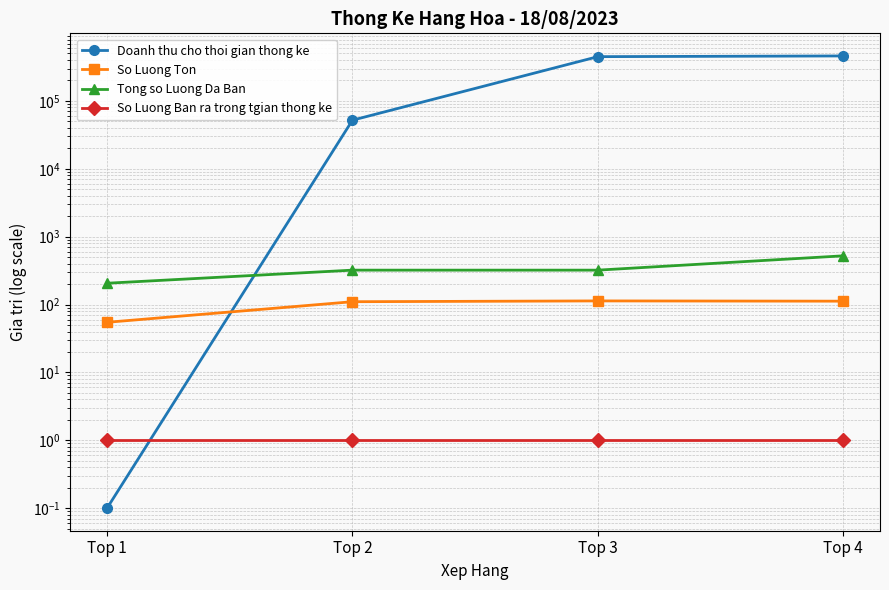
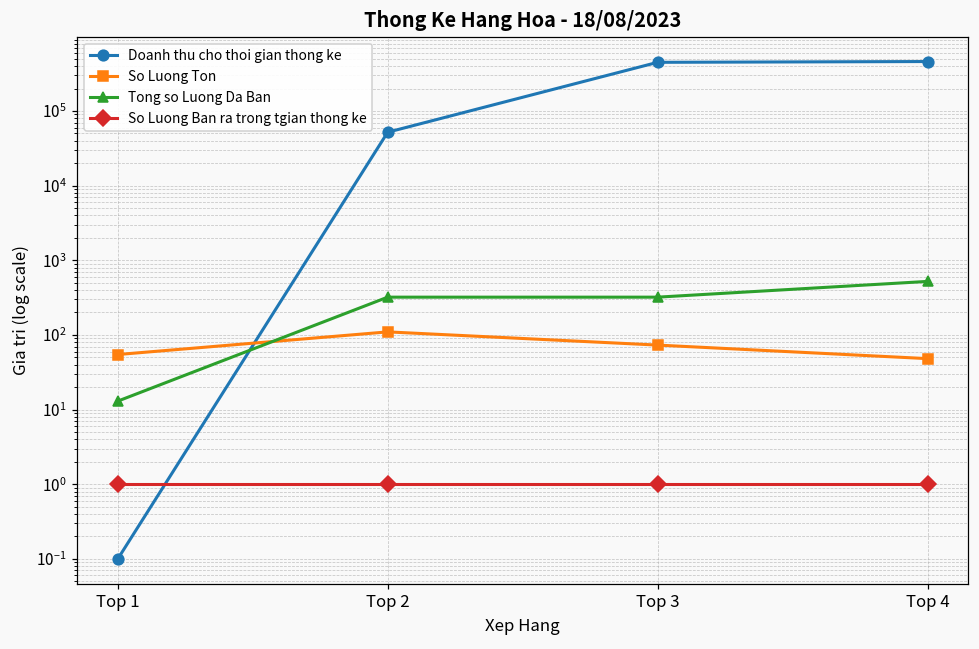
Tong so Luong Da Ban, Top 1: 210 -> 13
So Luong Ton, Top 3: 110 -> 70
So Luong Ton, Top 4: 110 -> 50
